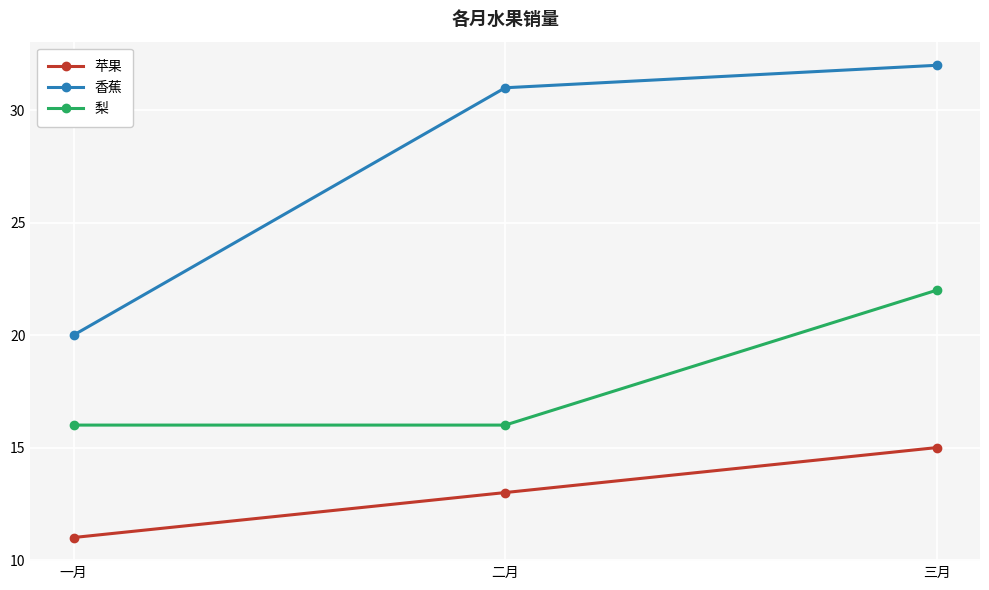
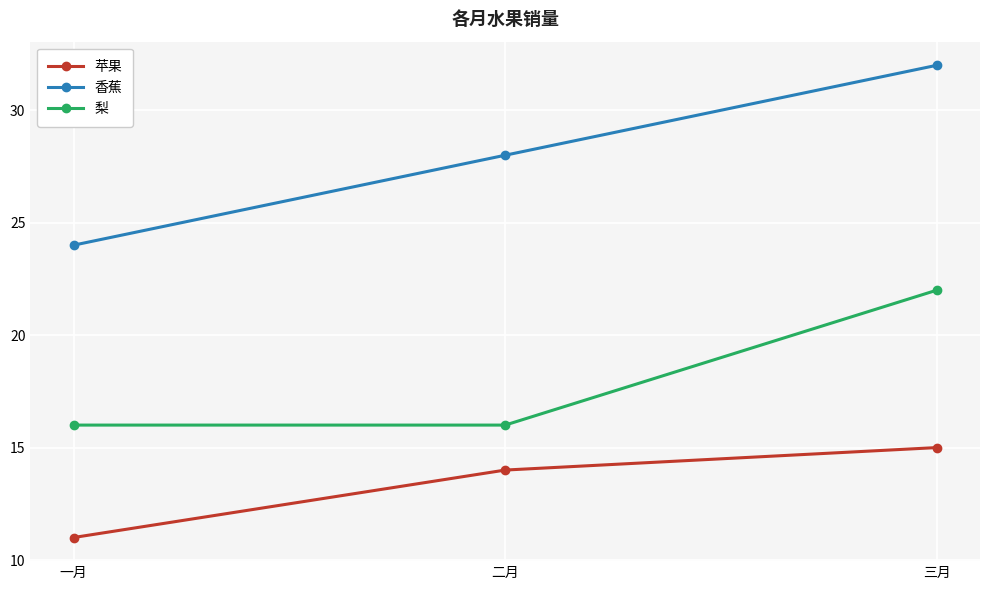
香蕉, 一月: 20 -> 24
苹果, 二月: 13 -> 14
香蕉, 二月: 31 -> 28
